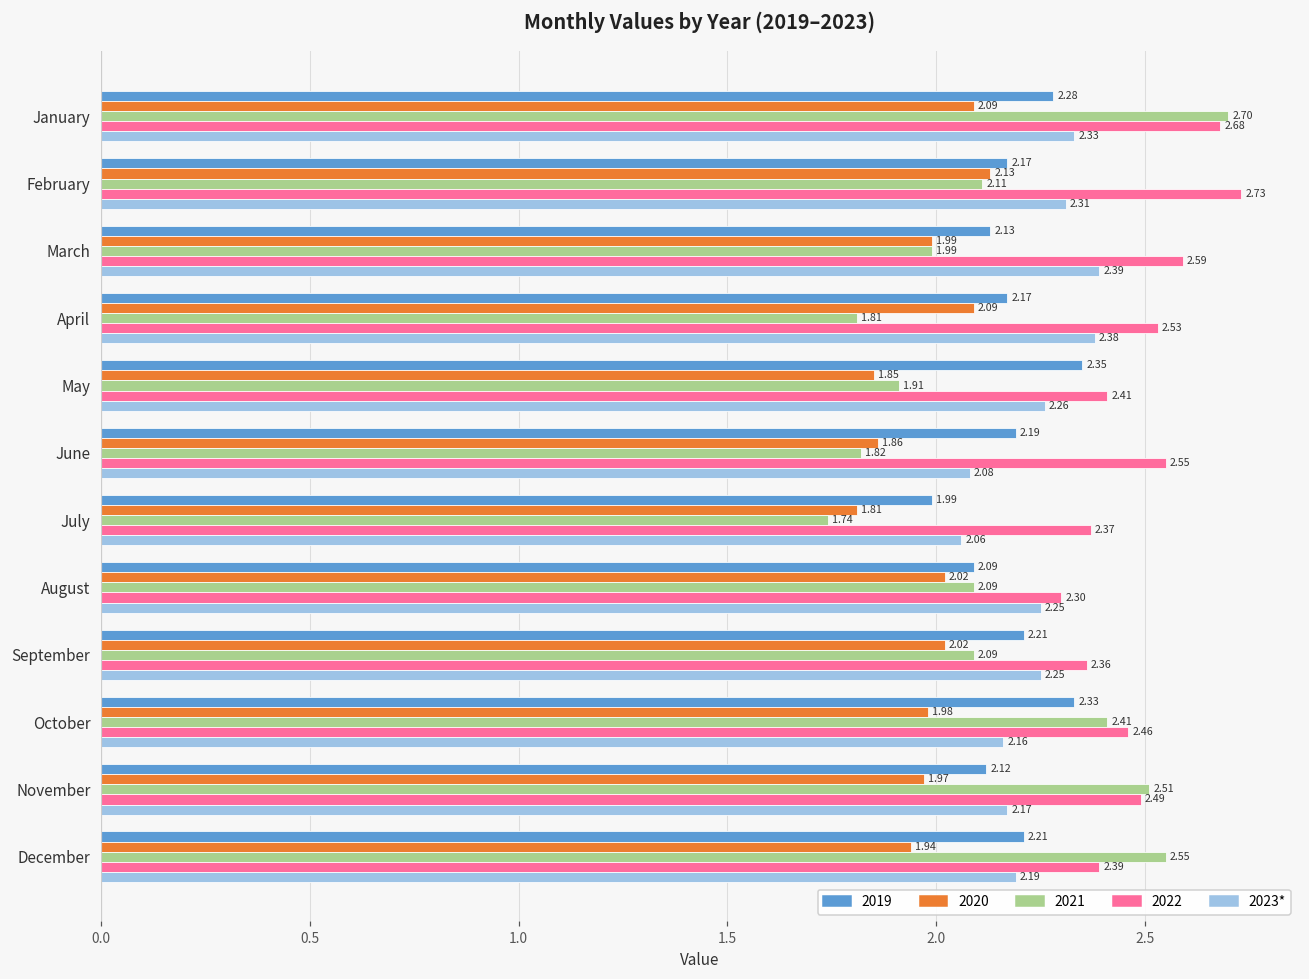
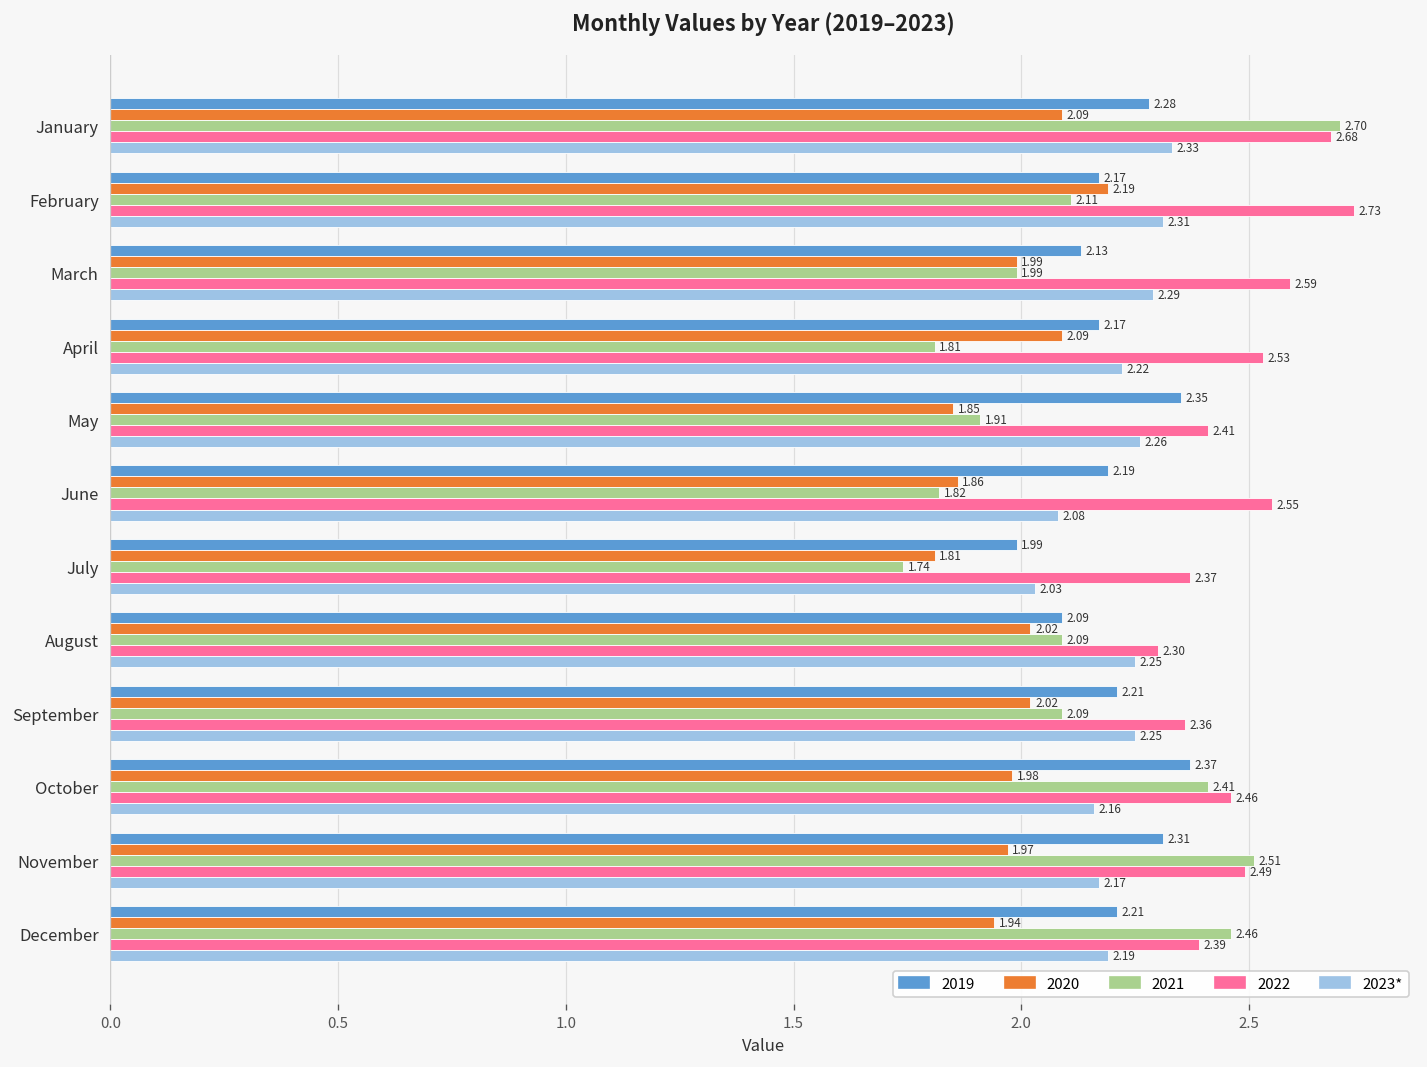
2020, February: 2.13 -> 2.19
2023*, March: 2.39 -> 2.29
2023*, April: 2.38 -> 2.22
2023*, July: 2.06 -> 2.03
2019, October: 2.33 -> 2.37
2019, November: 2.12 -> 2.31
2021, December: 2.55 -> 2.46
